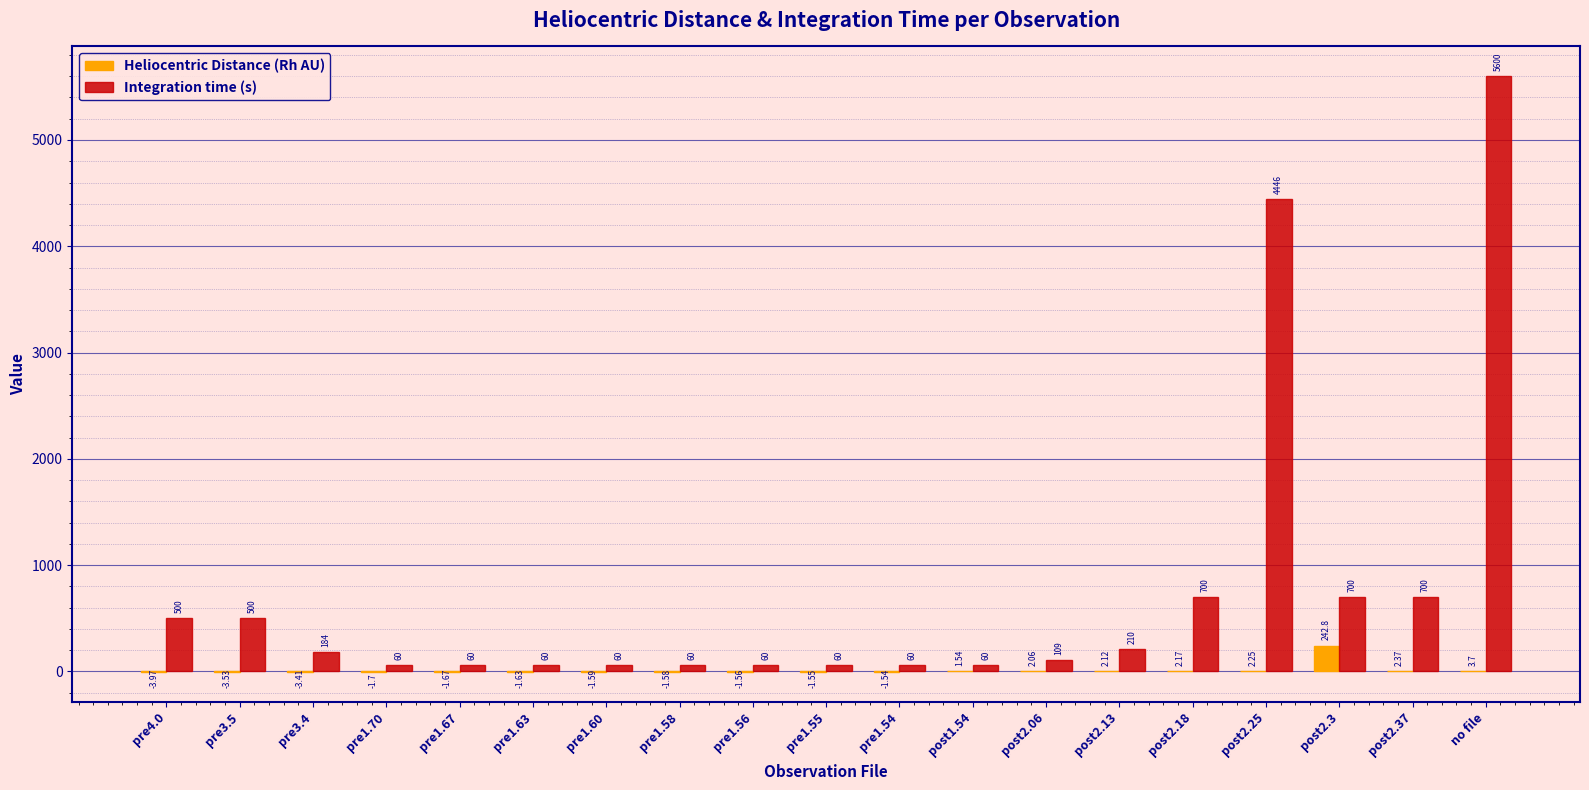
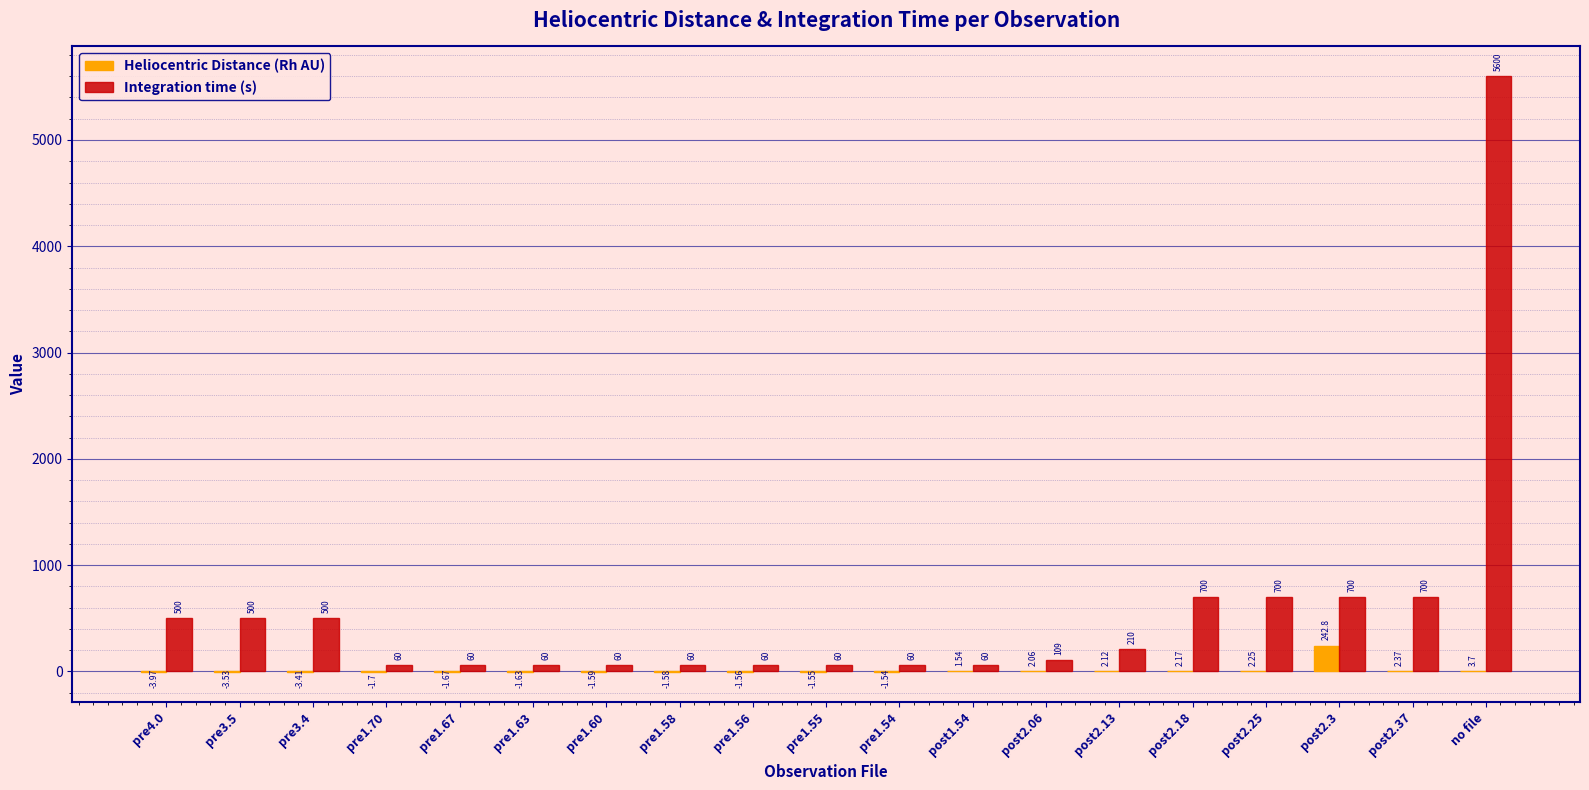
Integration time (s), pre3.4: 184 -> 500
Integration time (s), post2.25: 4446 -> 700
